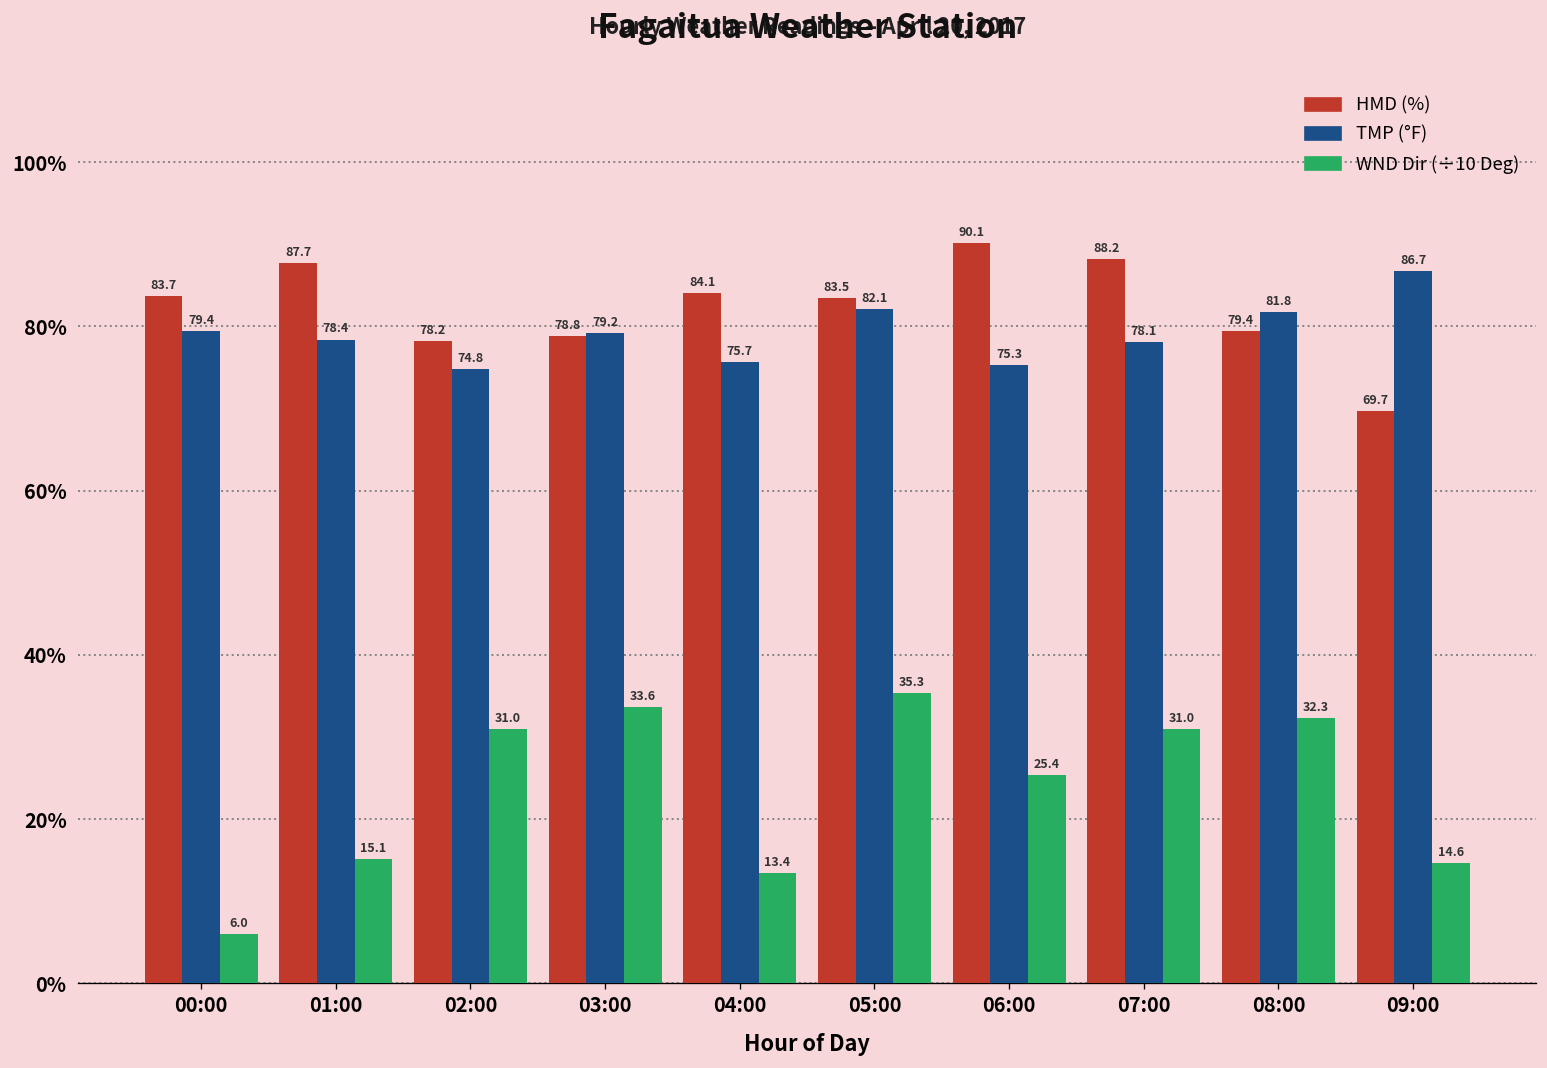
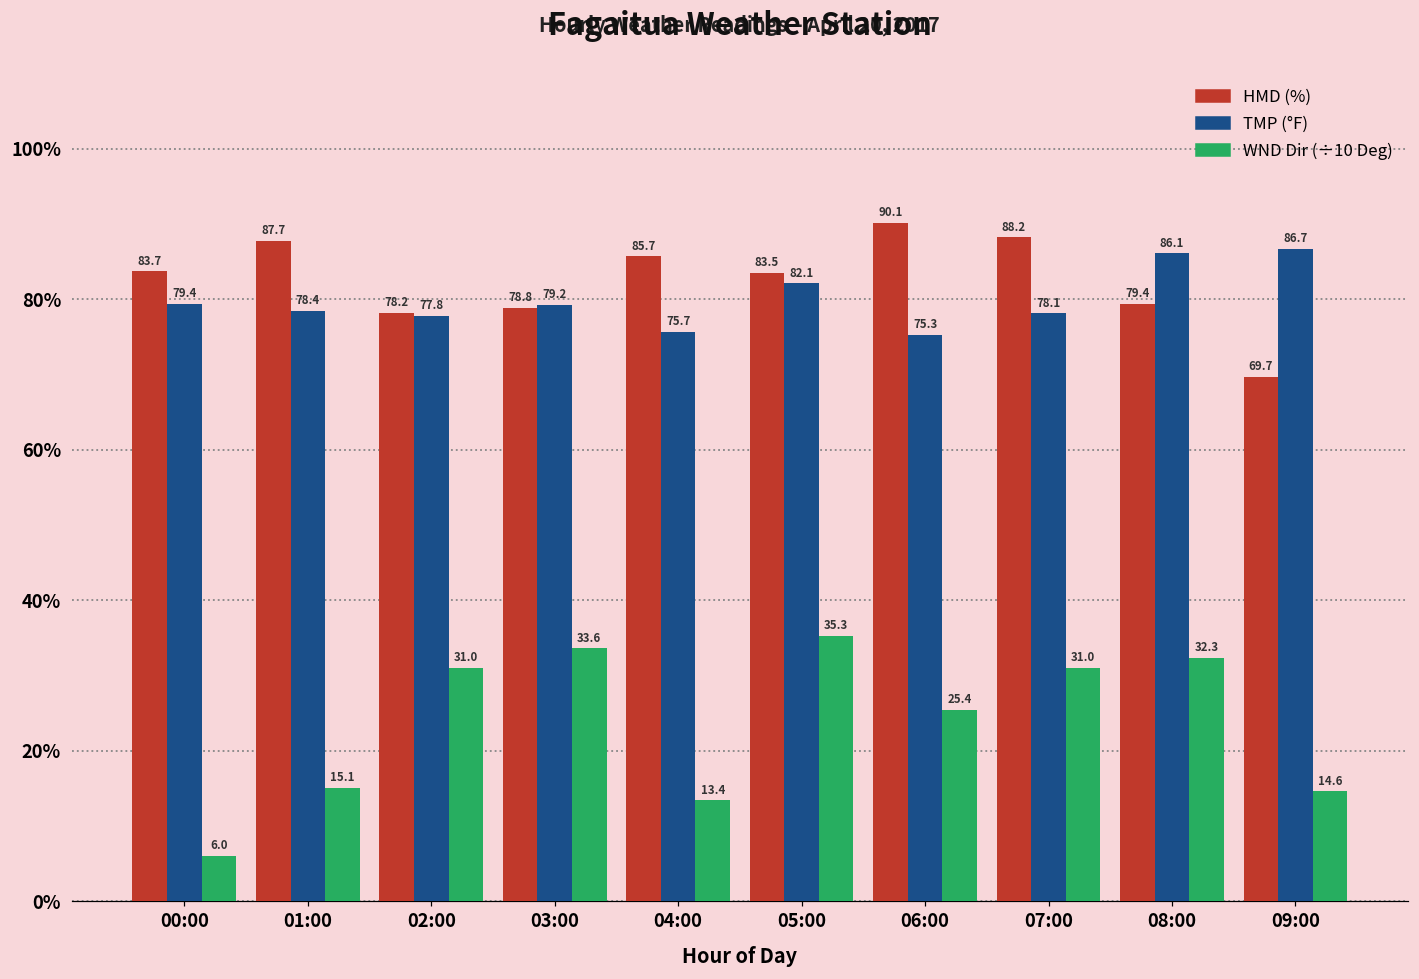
TMP (°F), 02:00: 74.8 -> 77.8
HMD (%), 04:00: 84.1 -> 85.7
TMP (°F), 08:00: 81.8 -> 86.1
